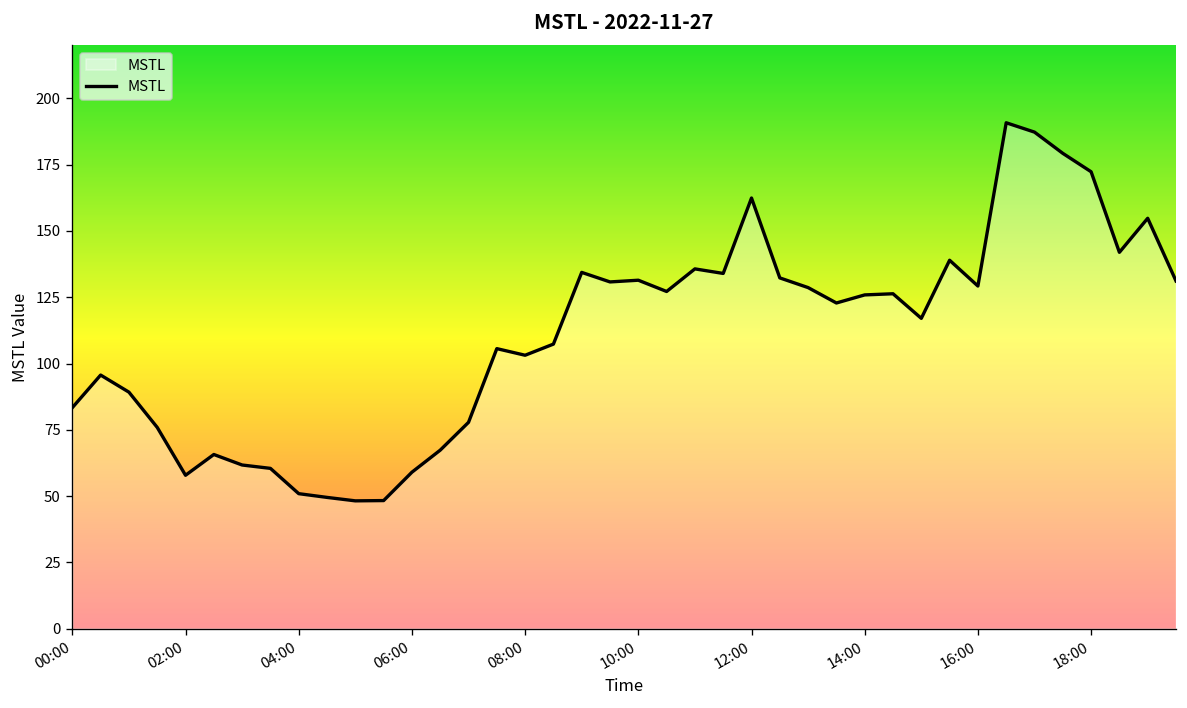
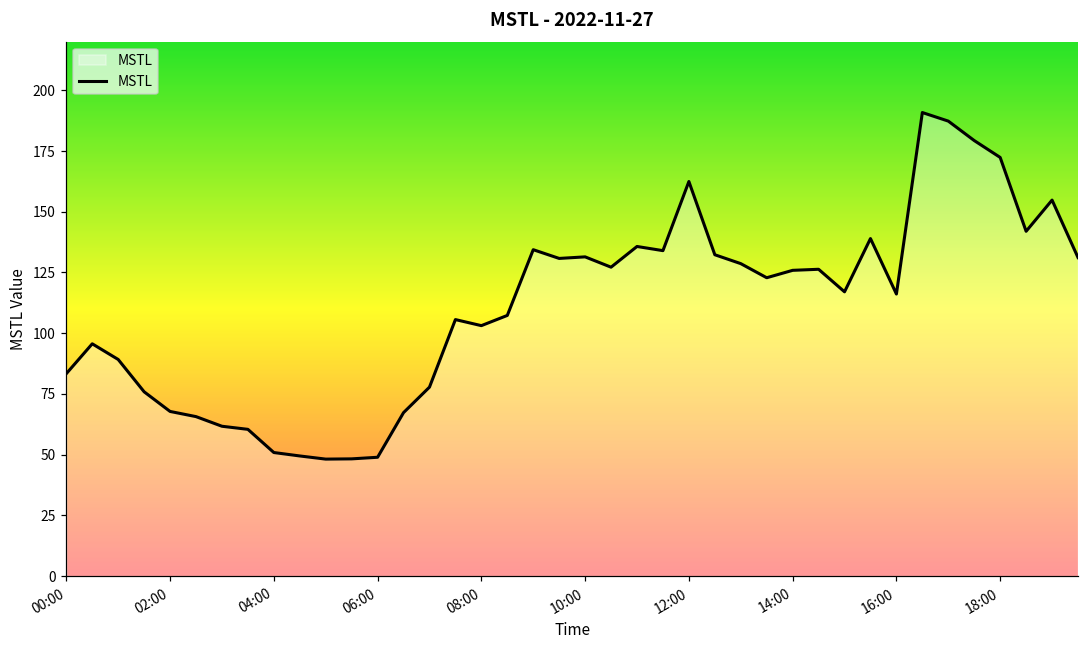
02:00: 58 -> 68
06:00: 59 -> 49
16:00: 129 -> 116
